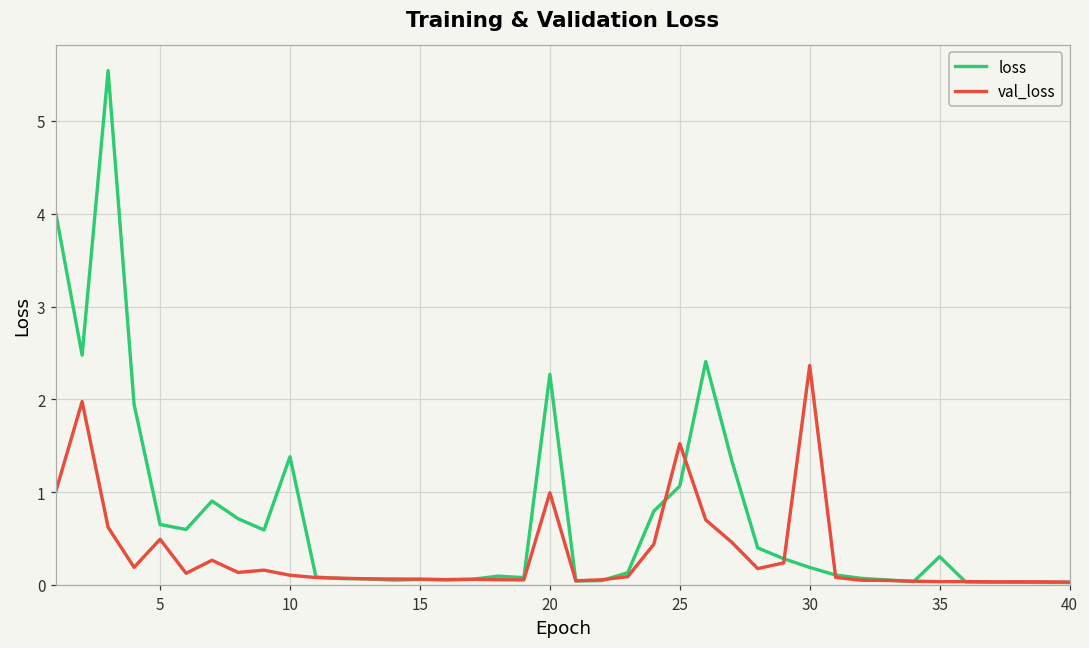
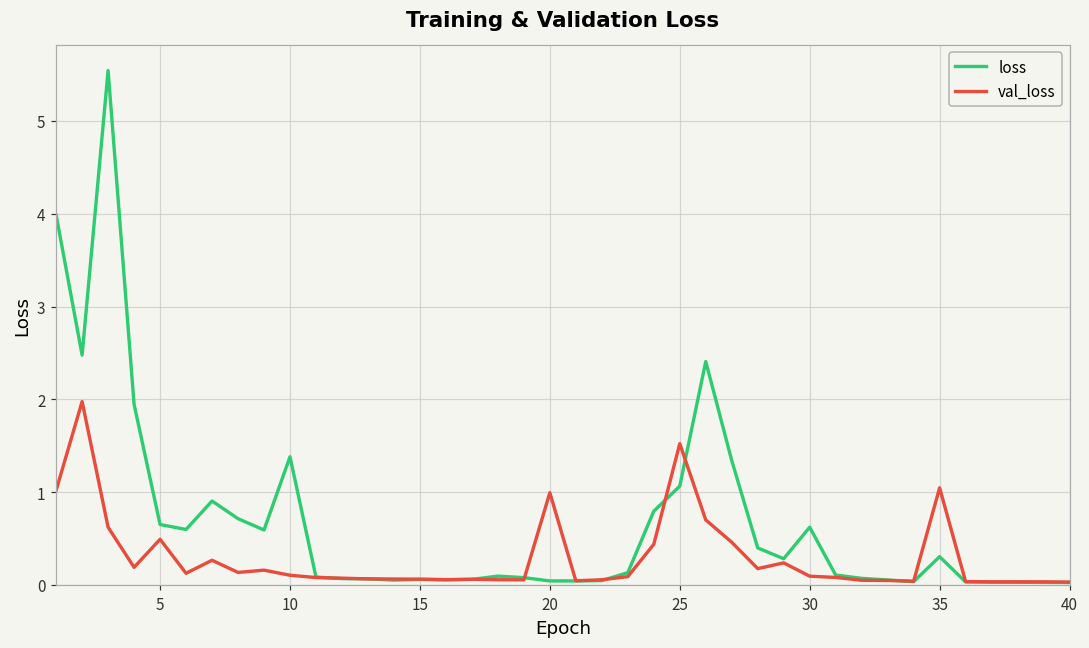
loss, 20: 2.3 -> 0.0
loss, 30: 0.2 -> 0.6
val_loss, 30: 2.4 -> 0.1
val_loss, 35: 0.0 -> 1.0
